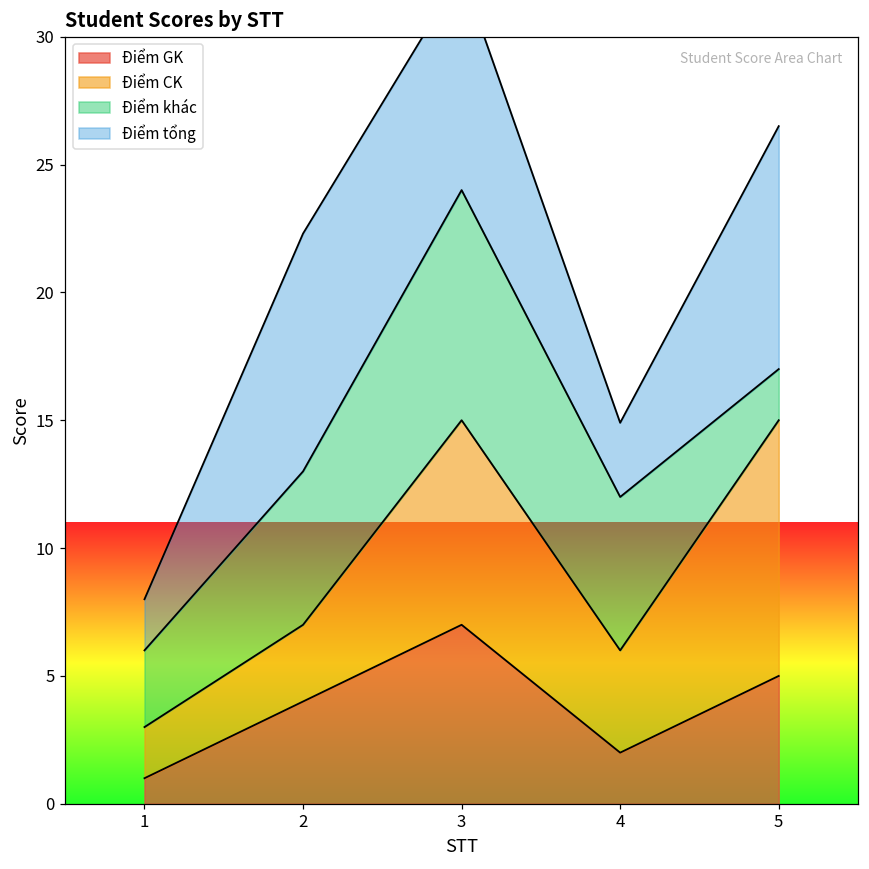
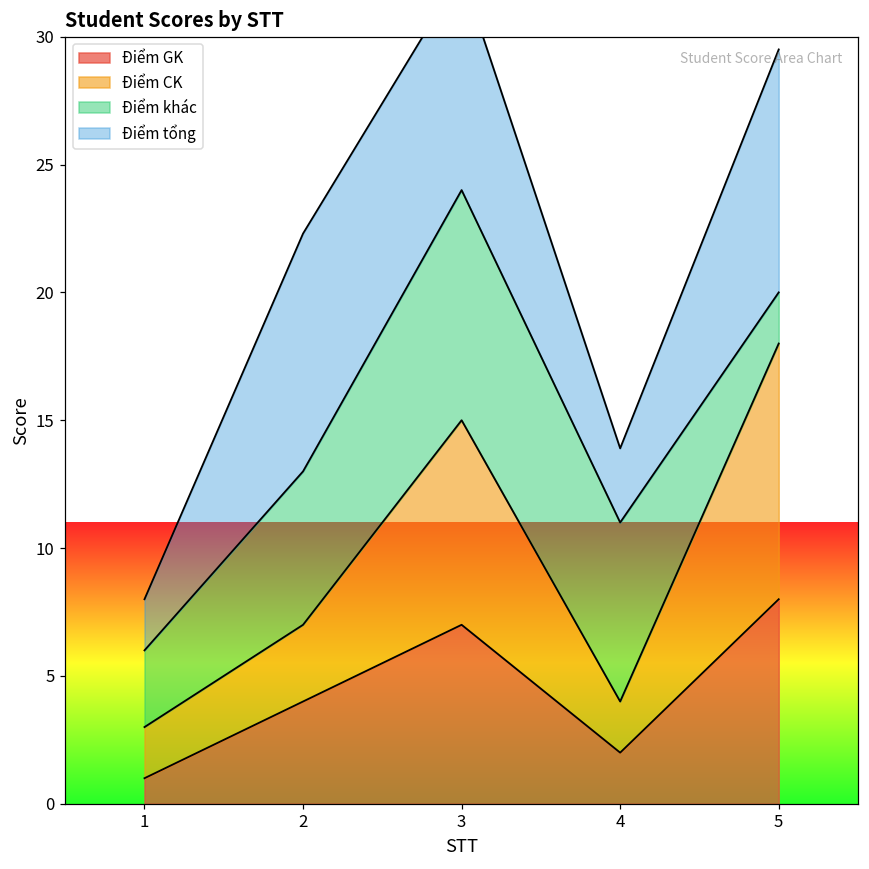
Điểm CK, 4: 4 -> 2
Điểm khác, 4: 6 -> 7
Điểm GK, 5: 5 -> 8
